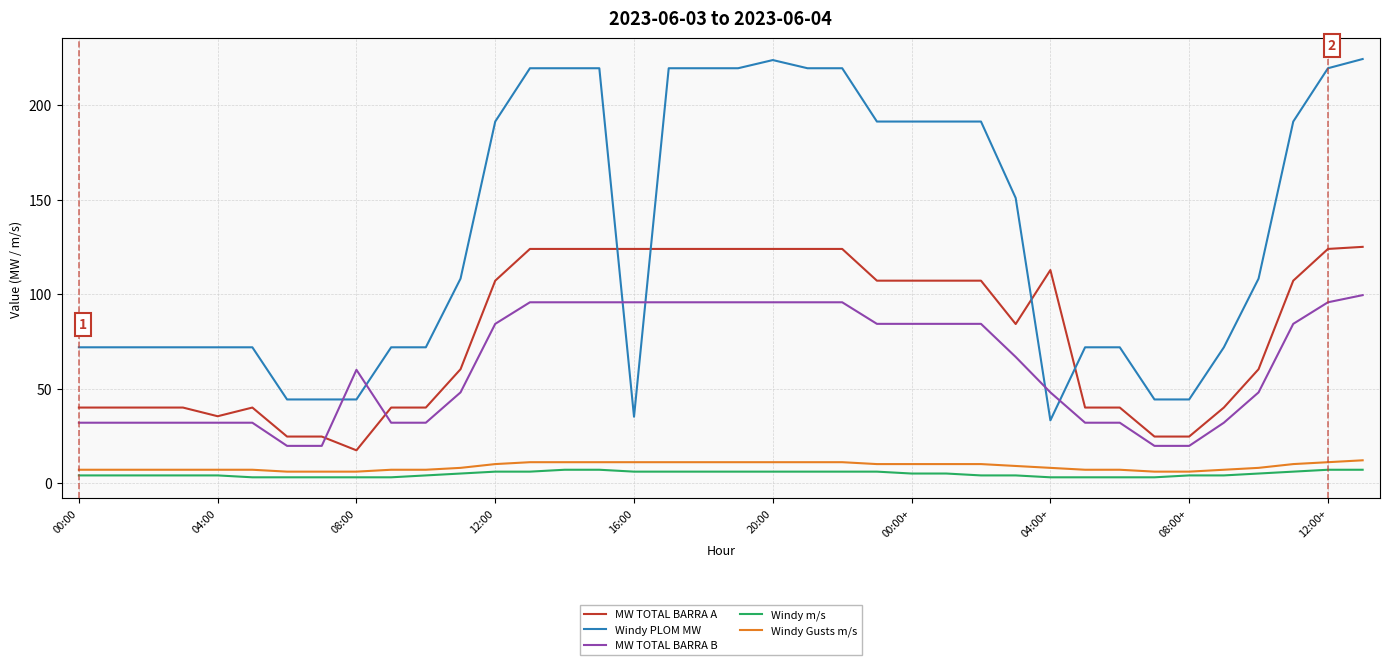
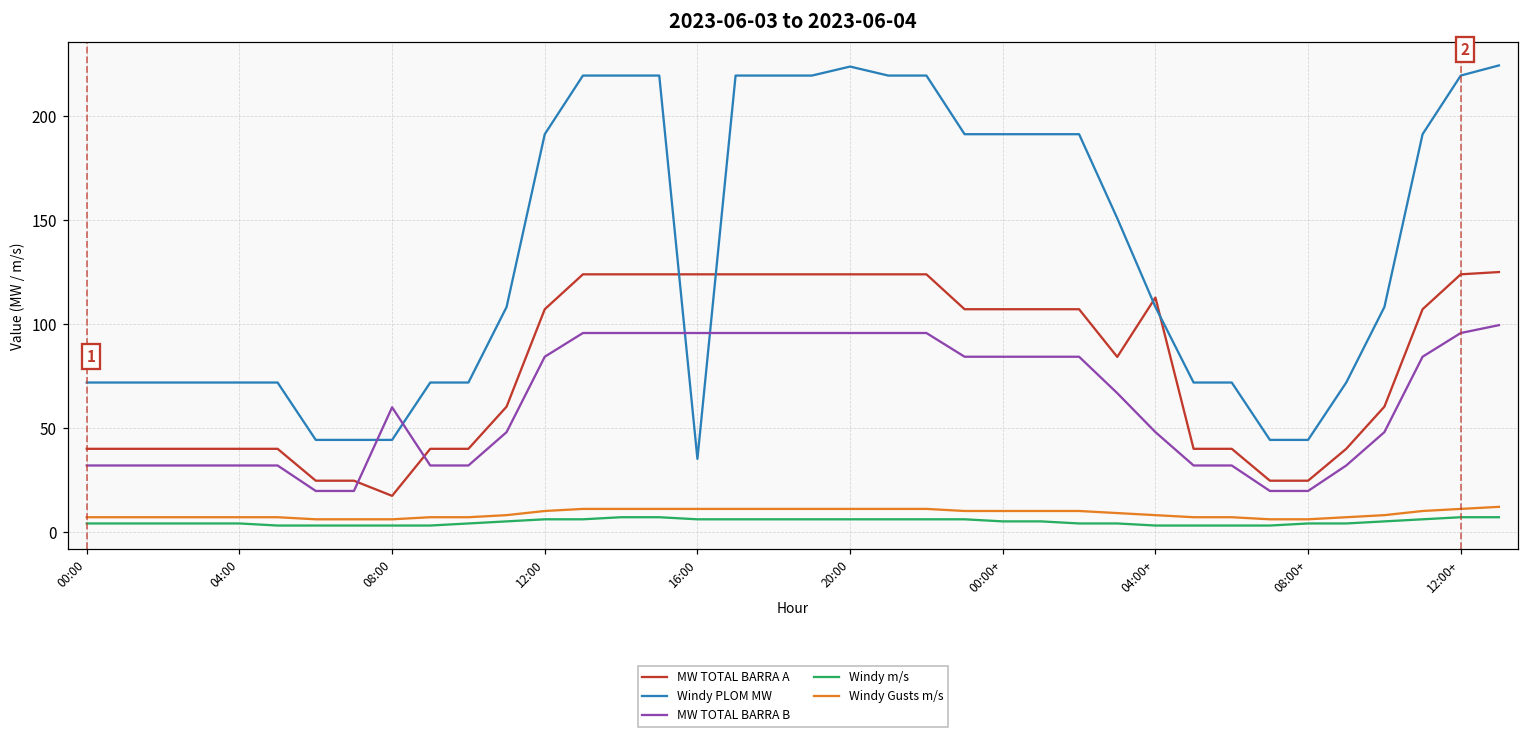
MW TOTAL BARRA A, 04:00: 35 -> 40
Windy PLOM MW, 04:00+: 33 -> 108
